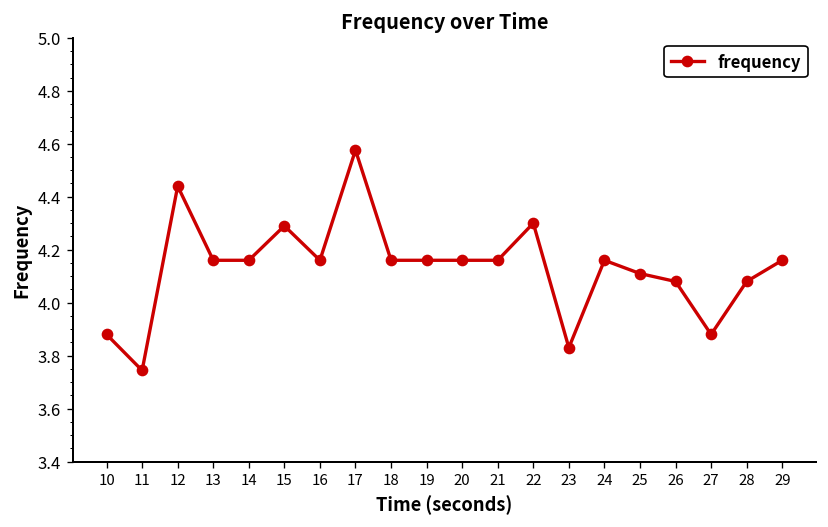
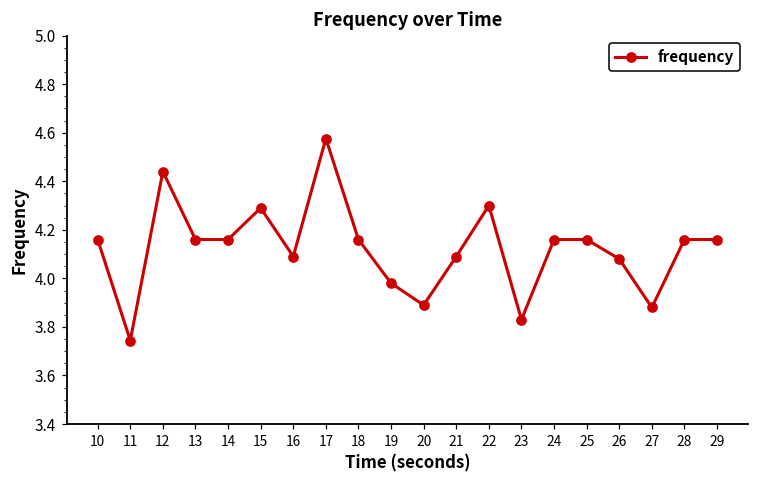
10: 3.88 -> 4.16
16: 4.16 -> 4.09
19: 4.16 -> 3.98
20: 4.16 -> 3.89
21: 4.16 -> 4.09
25: 4.11 -> 4.16
28: 4.08 -> 4.16
